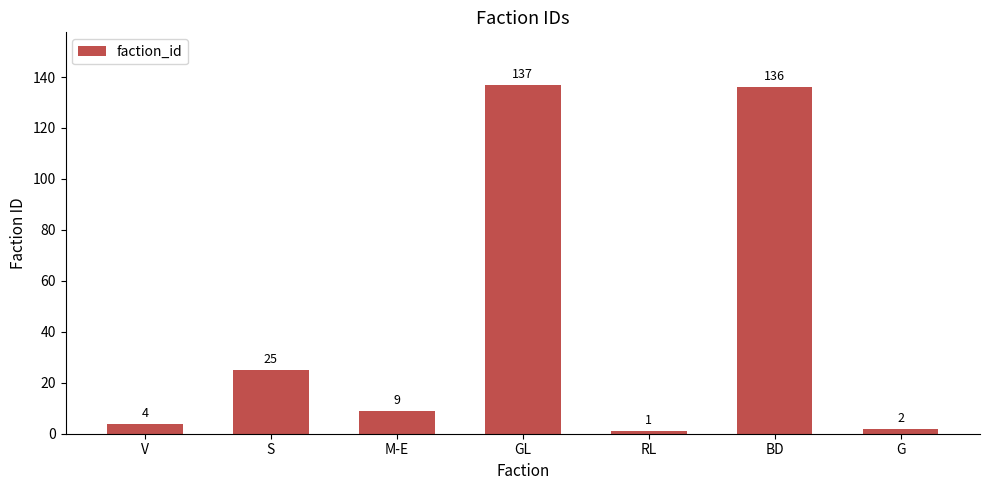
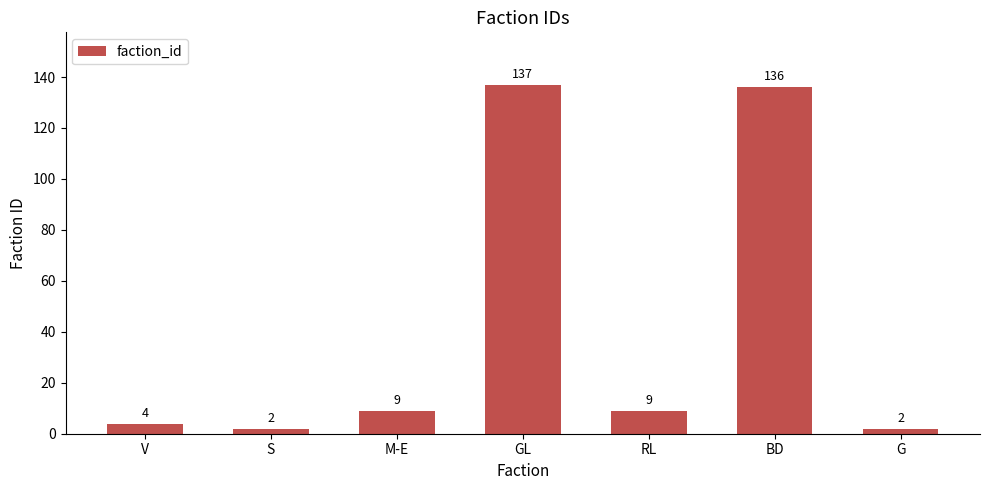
S: 25 -> 2
RL: 1 -> 9
